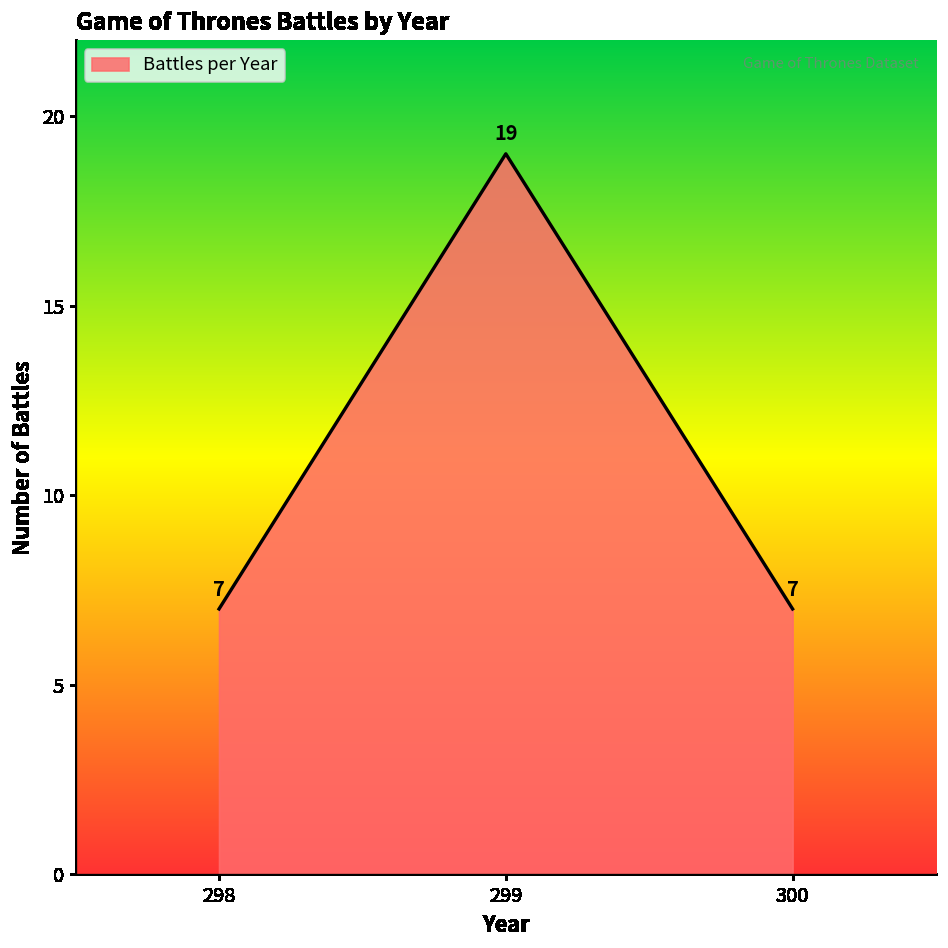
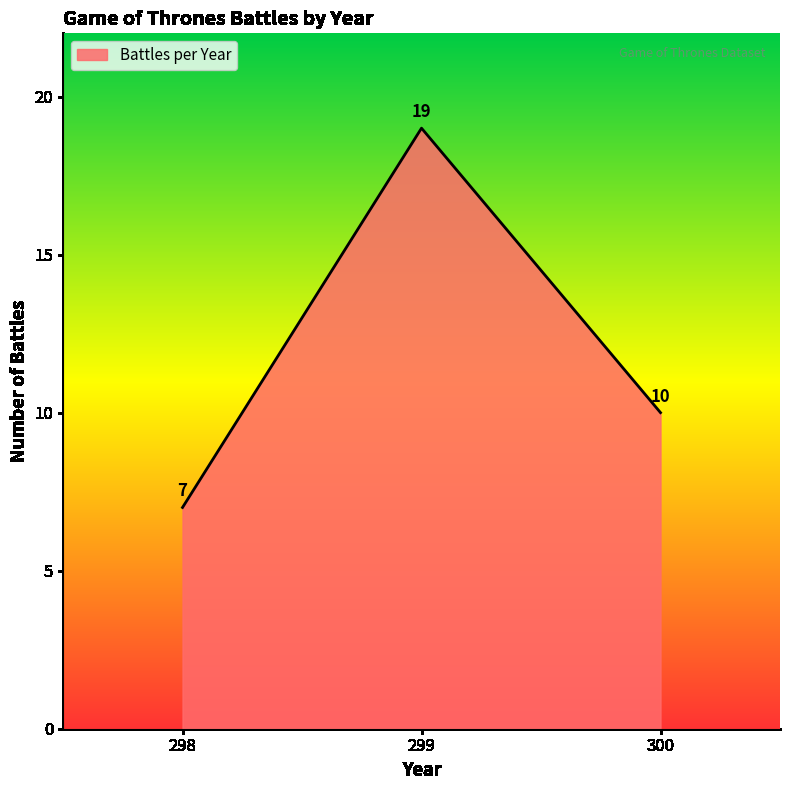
300: 7 -> 10
